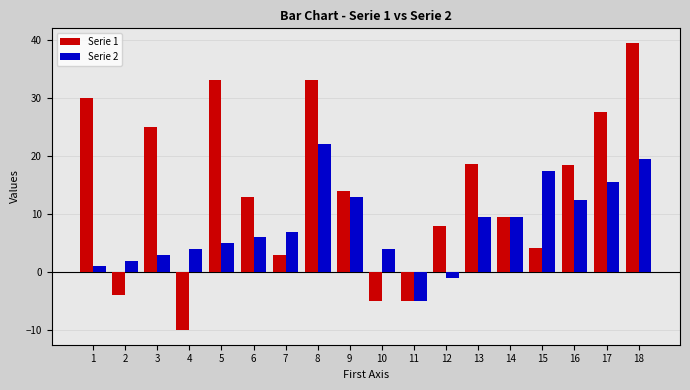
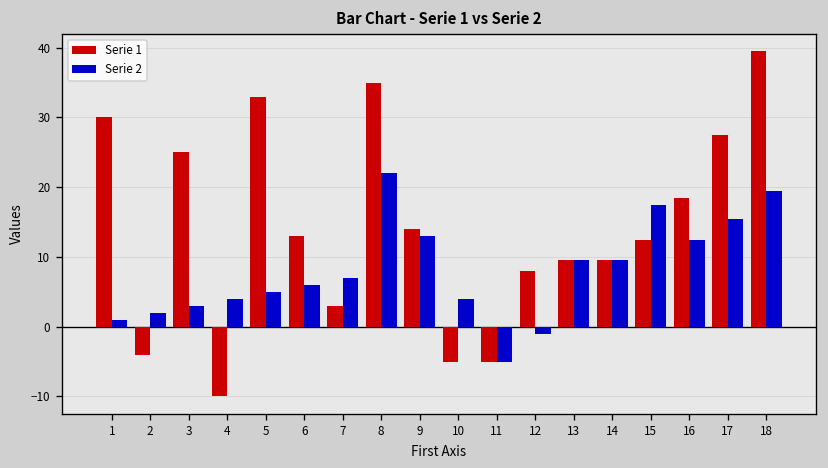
Serie 1, 8: 33 -> 35
Serie 1, 13: 19 -> 10
Serie 1, 15: 4 -> 13
